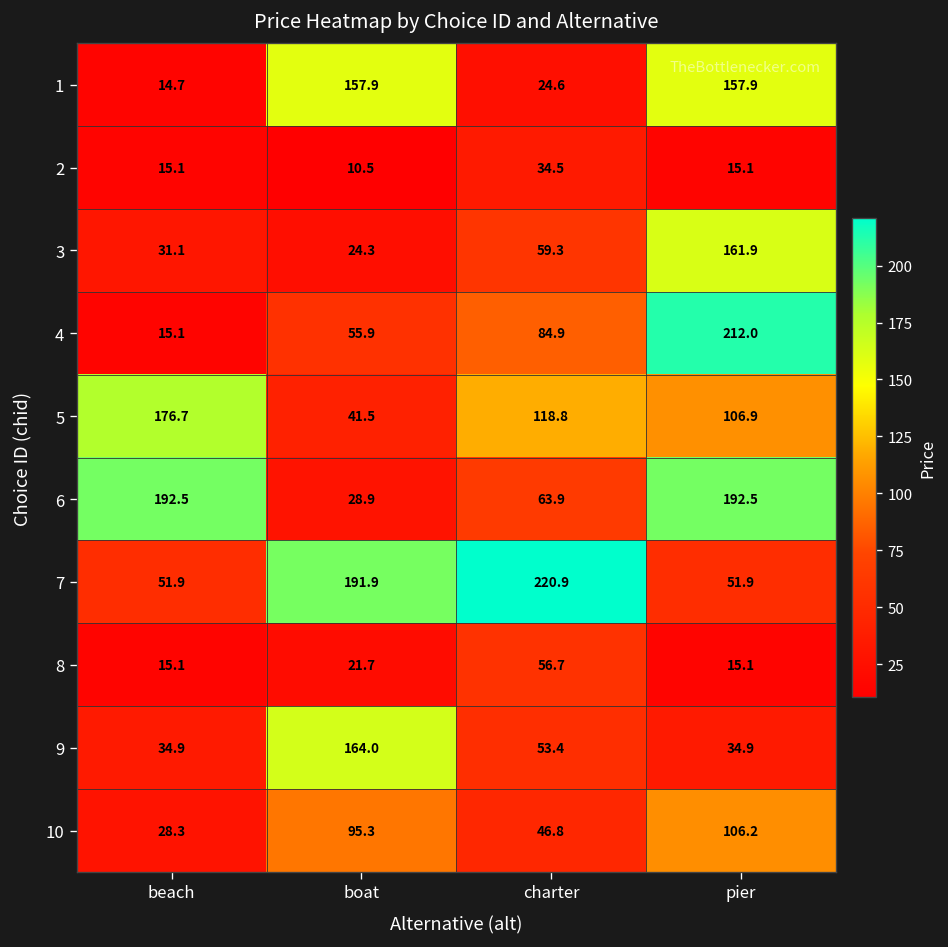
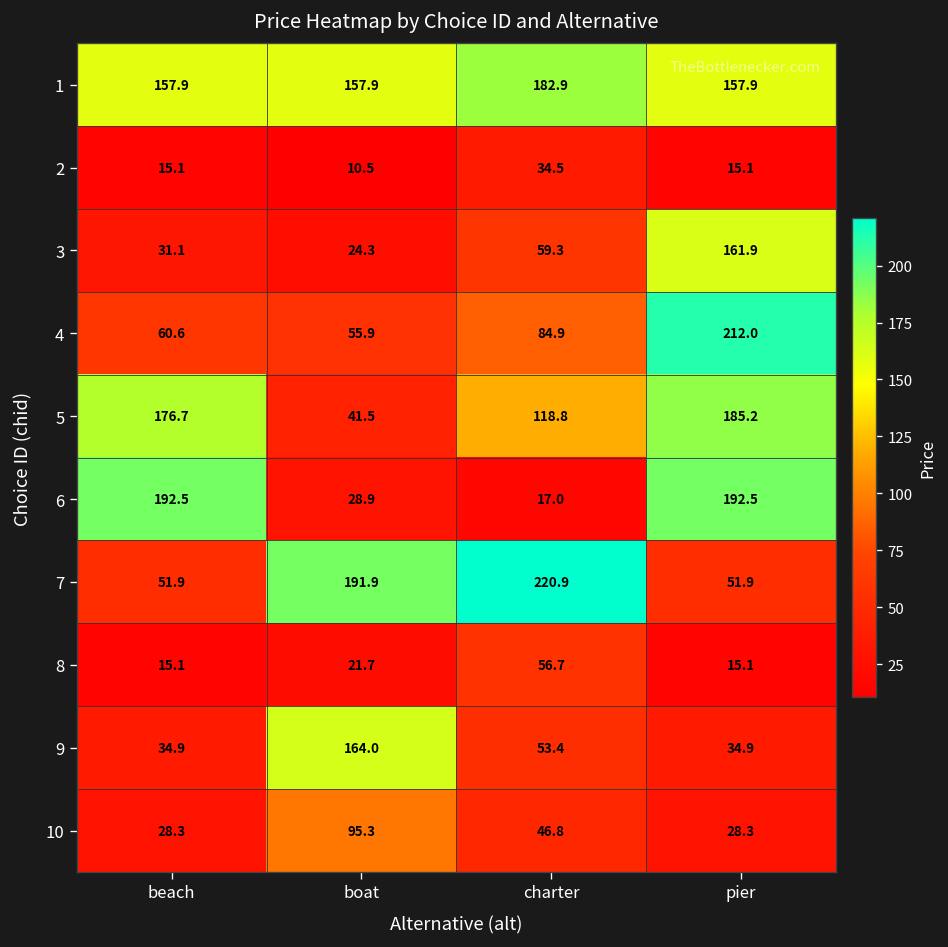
1, beach: 14.7 -> 157.9
1, charter: 24.6 -> 182.9
4, beach: 15.1 -> 60.6
5, pier: 106.9 -> 185.2
6, charter: 63.9 -> 17.0
10, pier: 106.2 -> 28.3
